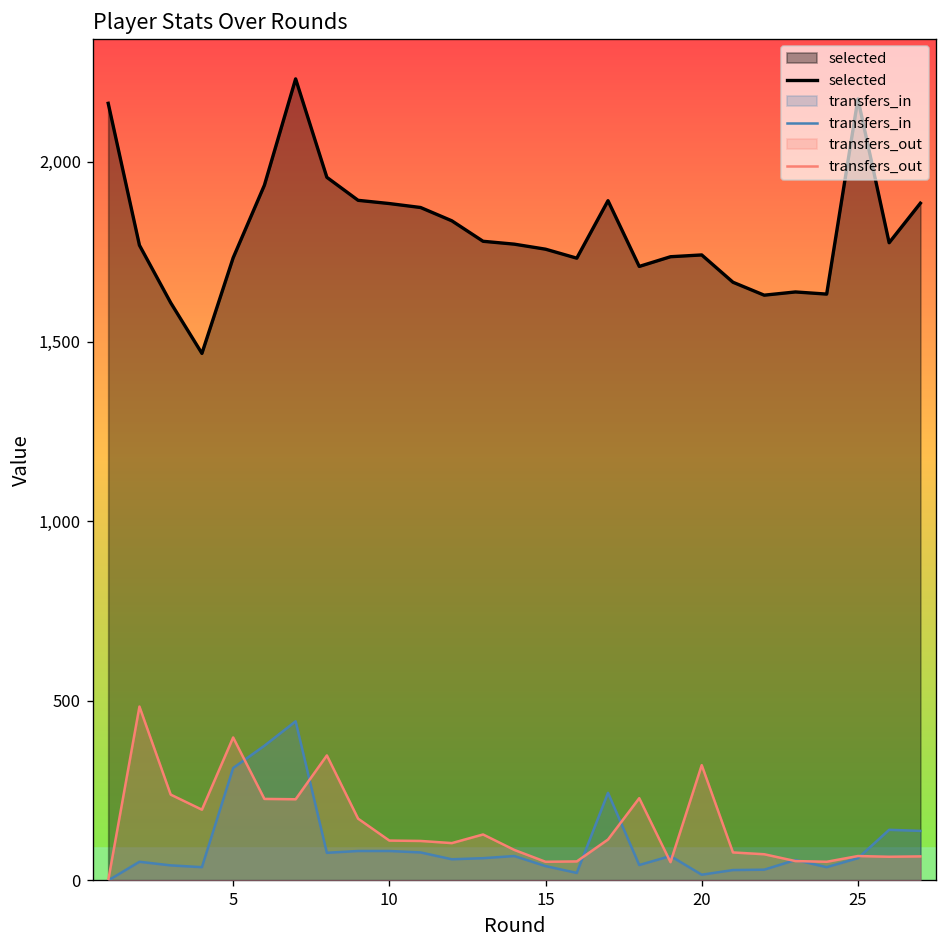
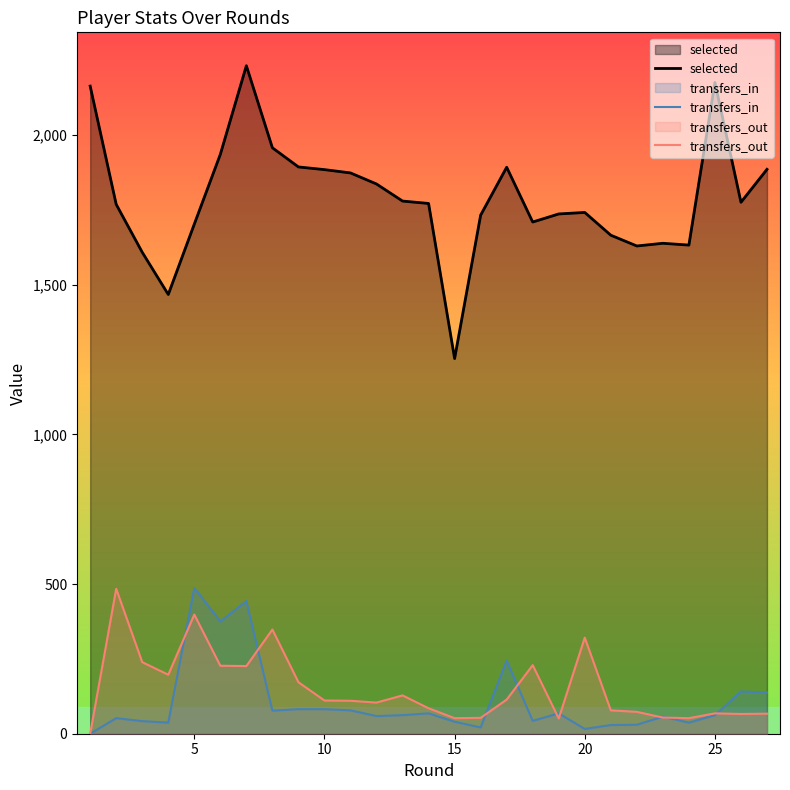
selected, 5: 1,730 -> 1,700
transfers_in, 5: 310 -> 490
selected, 15: 1,760 -> 1,250
